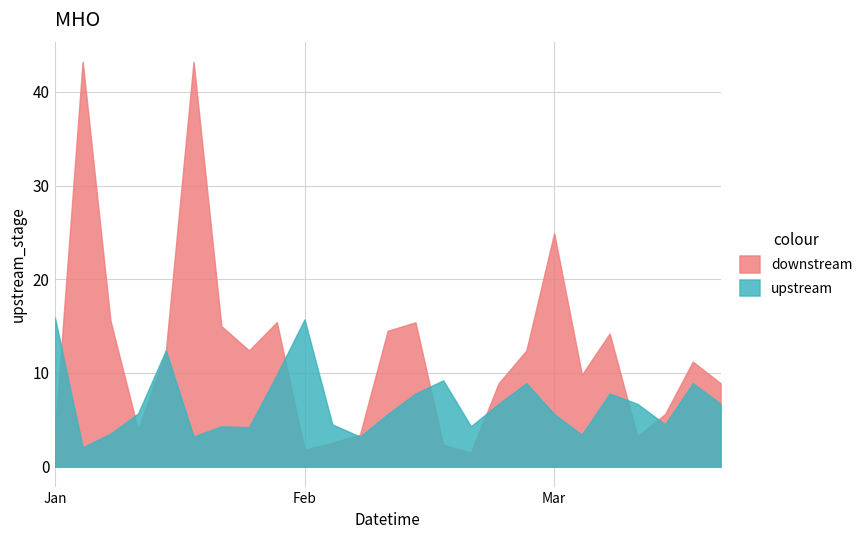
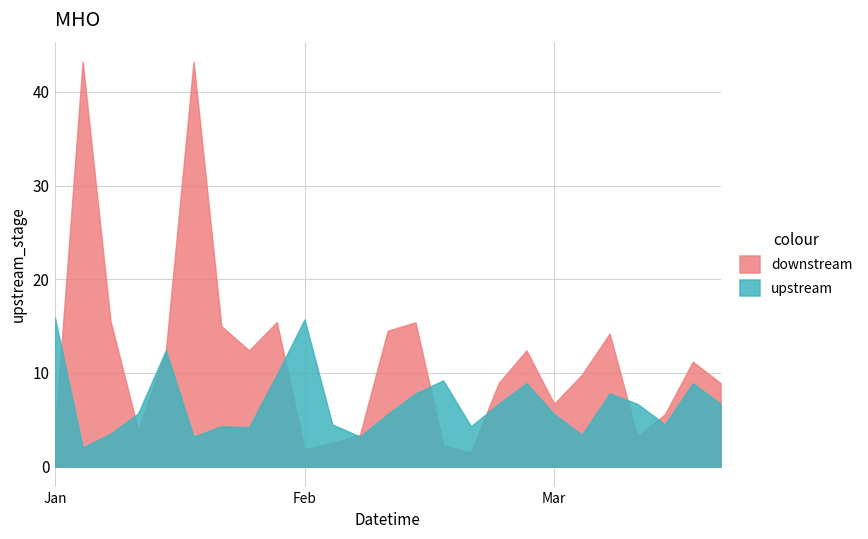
downstream, Mar: 25 -> 7
